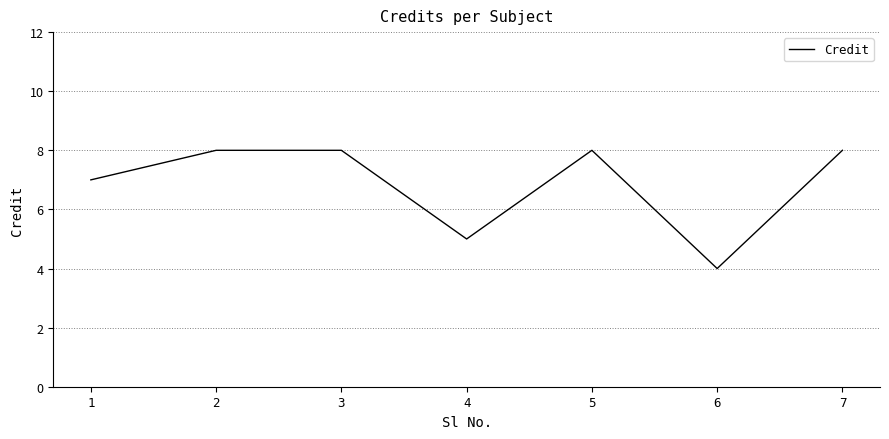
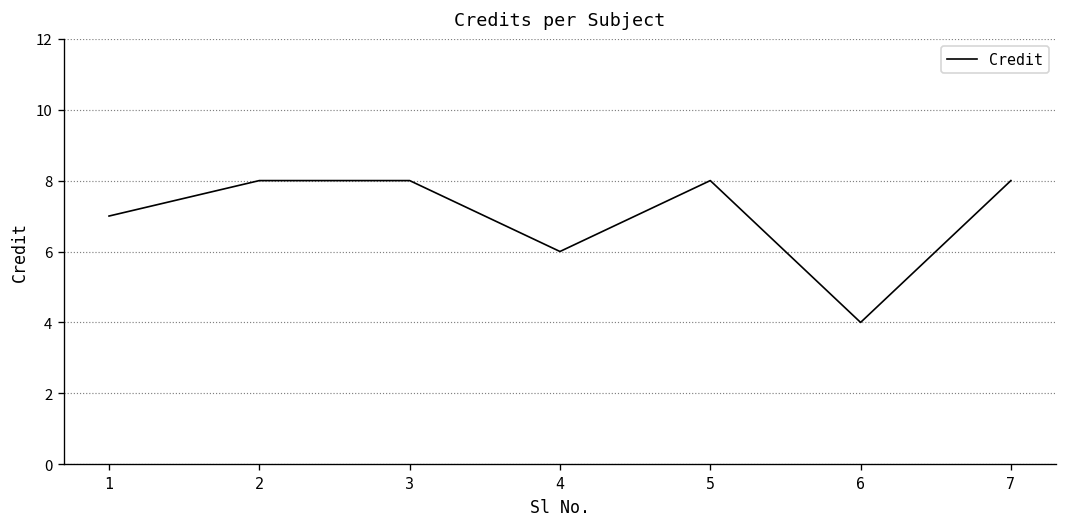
4: 5 -> 6
